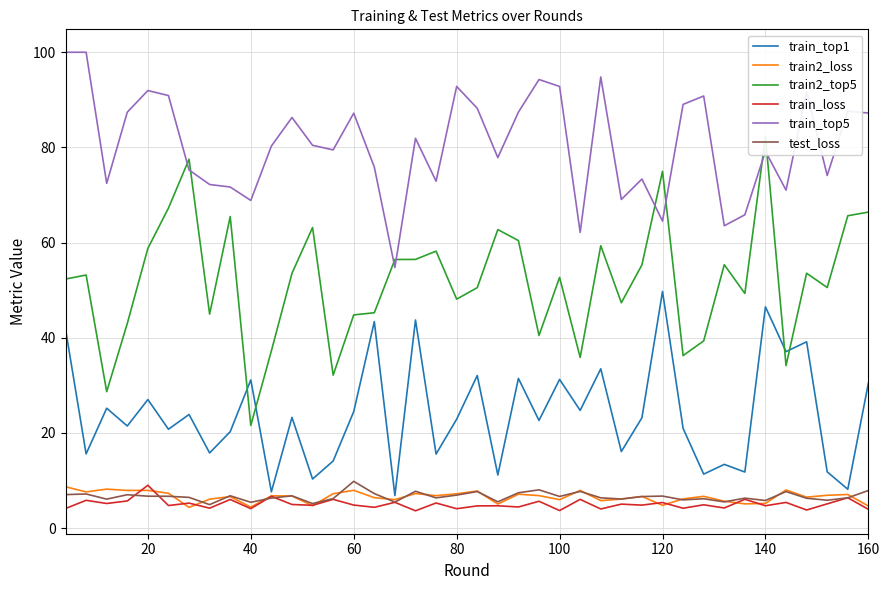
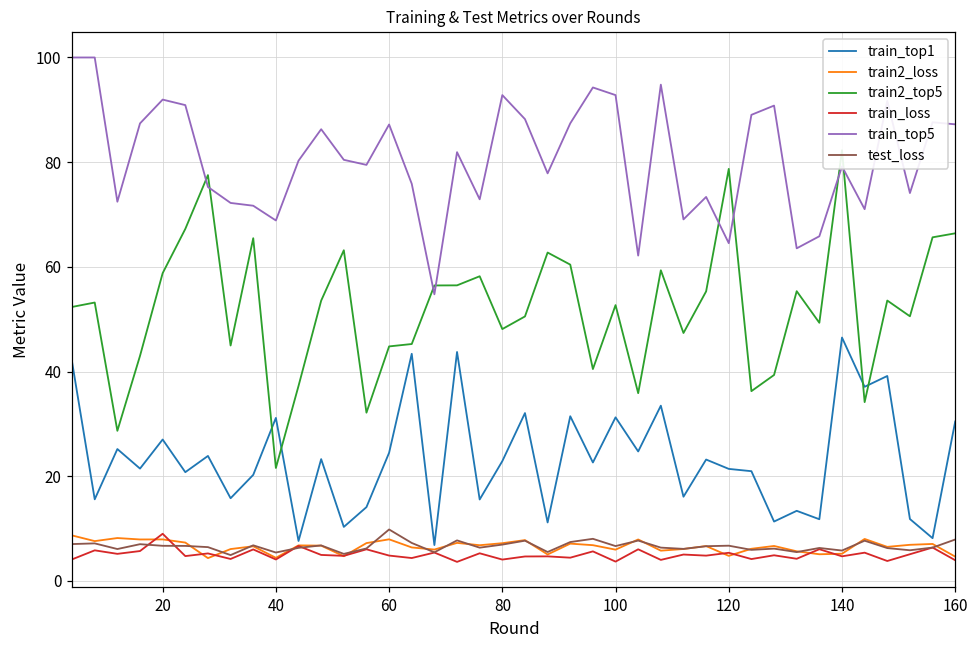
train_top1, 120: 50 -> 21
train2_top5, 120: 75 -> 79
